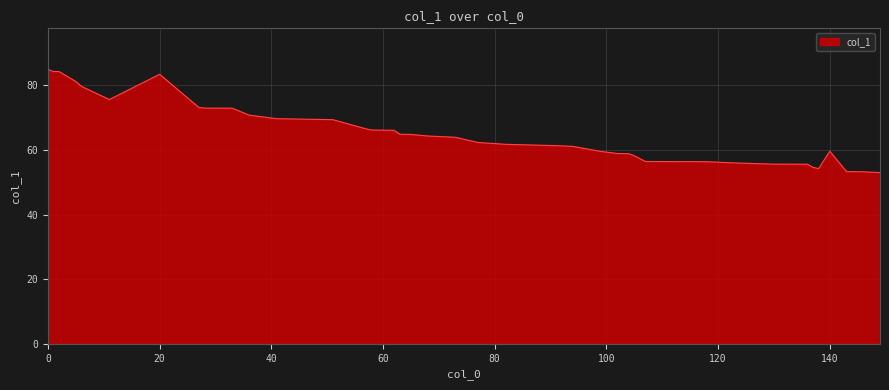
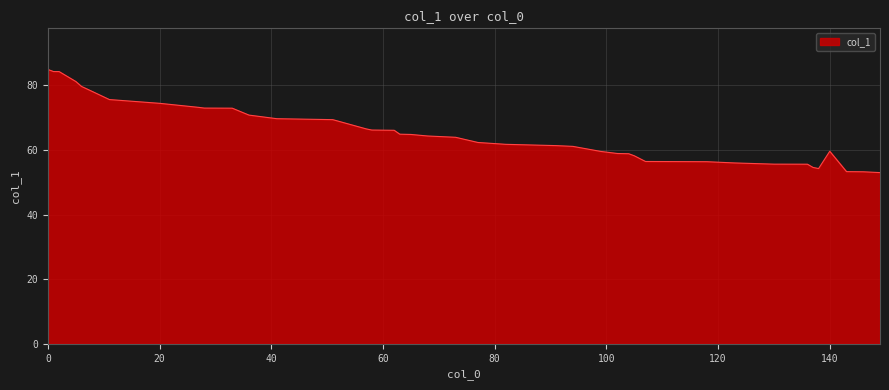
20: 83 -> 74
